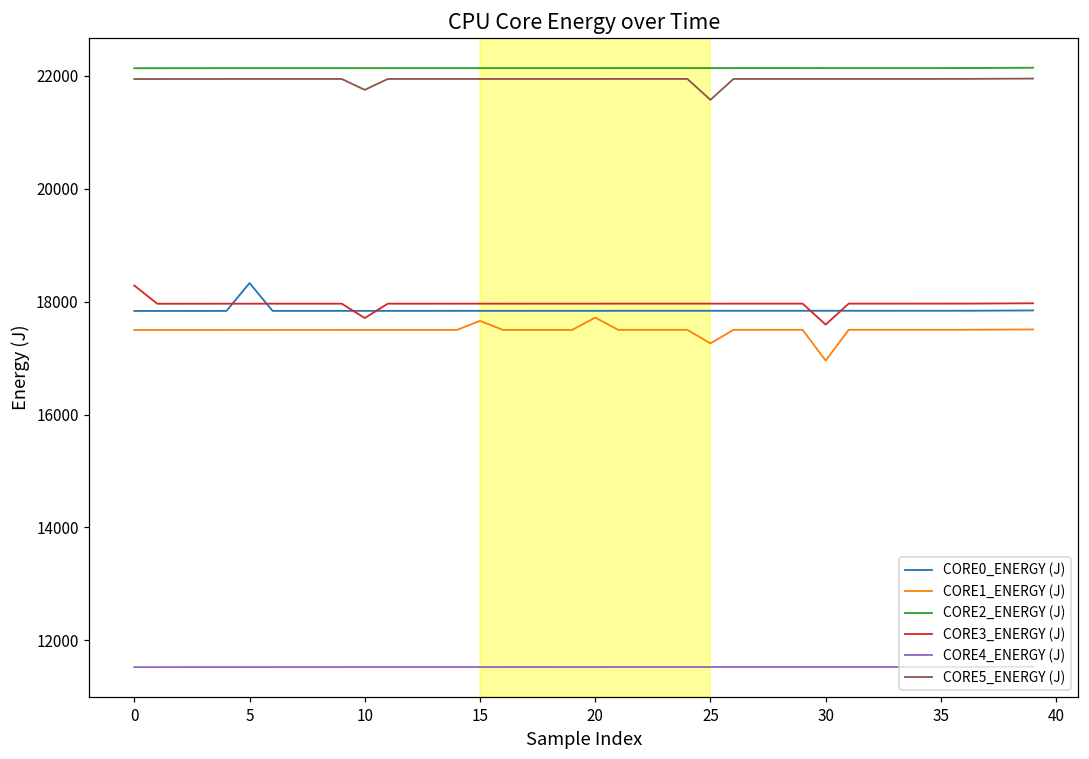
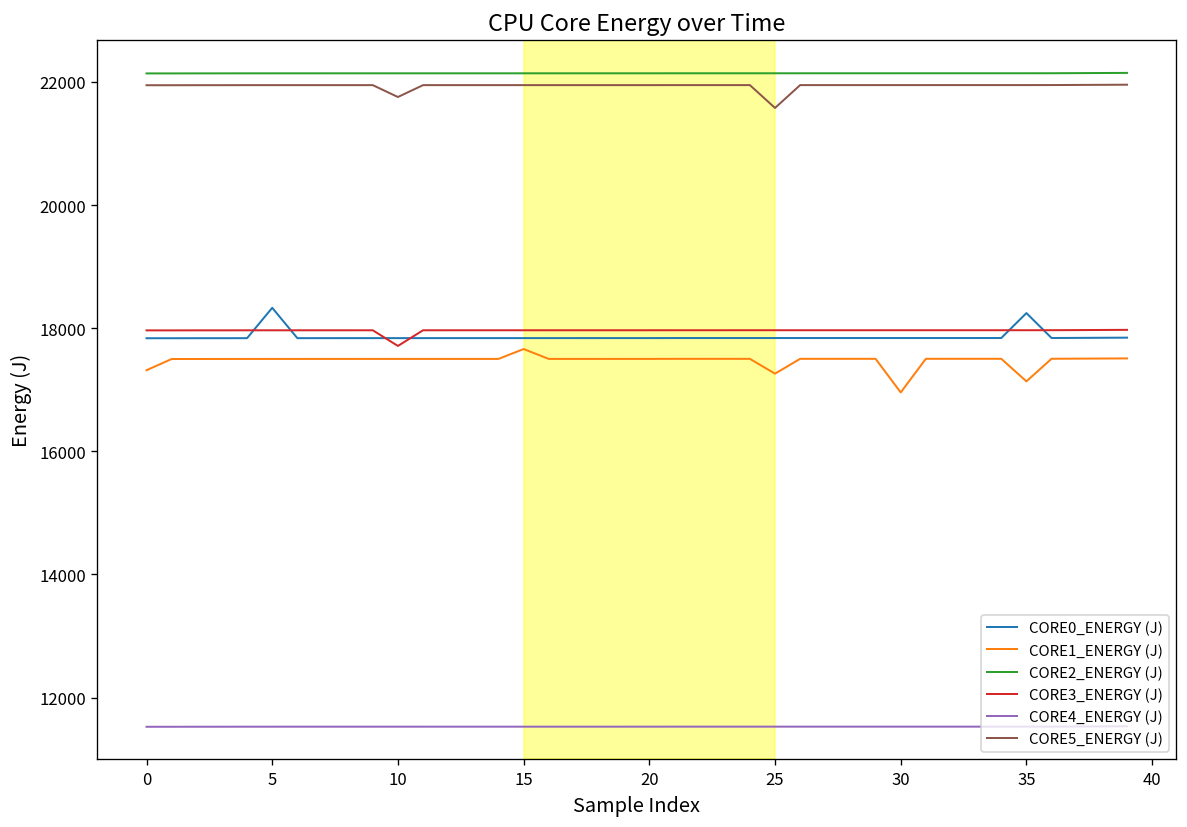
CORE1_ENERGY (J), 0: 17500 -> 17300
CORE3_ENERGY (J), 0: 18300 -> 18000
CORE1_ENERGY (J), 20: 17700 -> 17500
CORE3_ENERGY (J), 30: 17600 -> 18000
CORE0_ENERGY (J), 35: 17800 -> 18200
CORE1_ENERGY (J), 35: 17500 -> 17100
